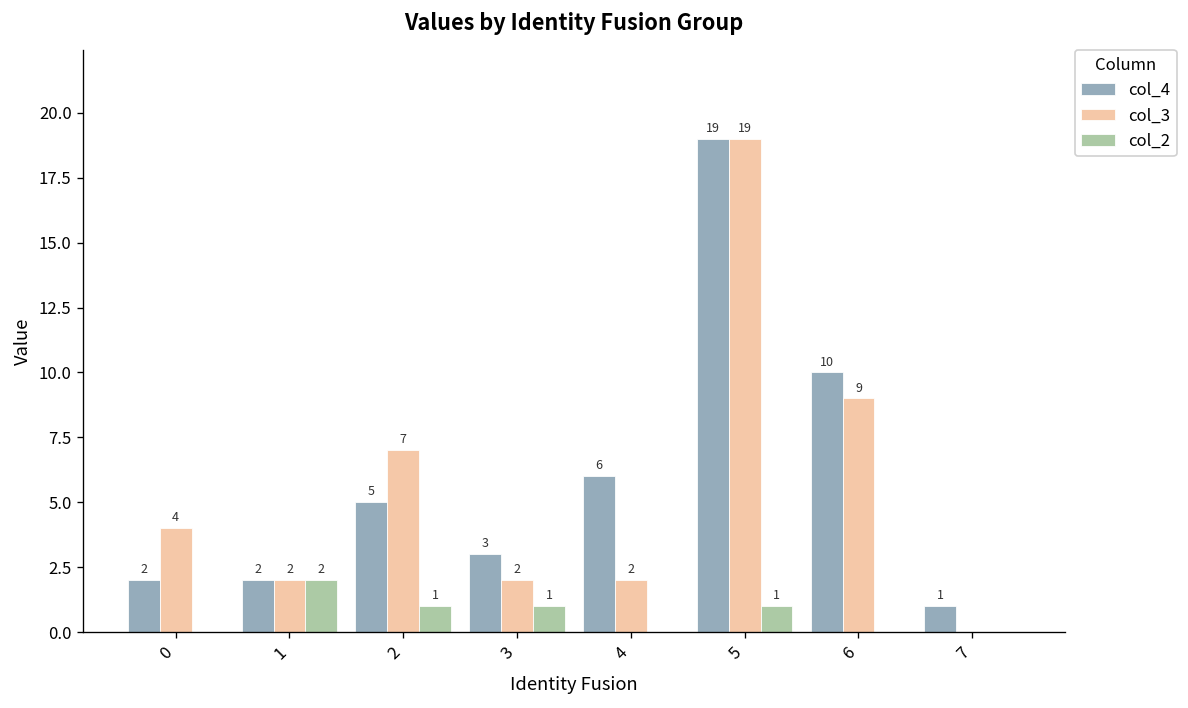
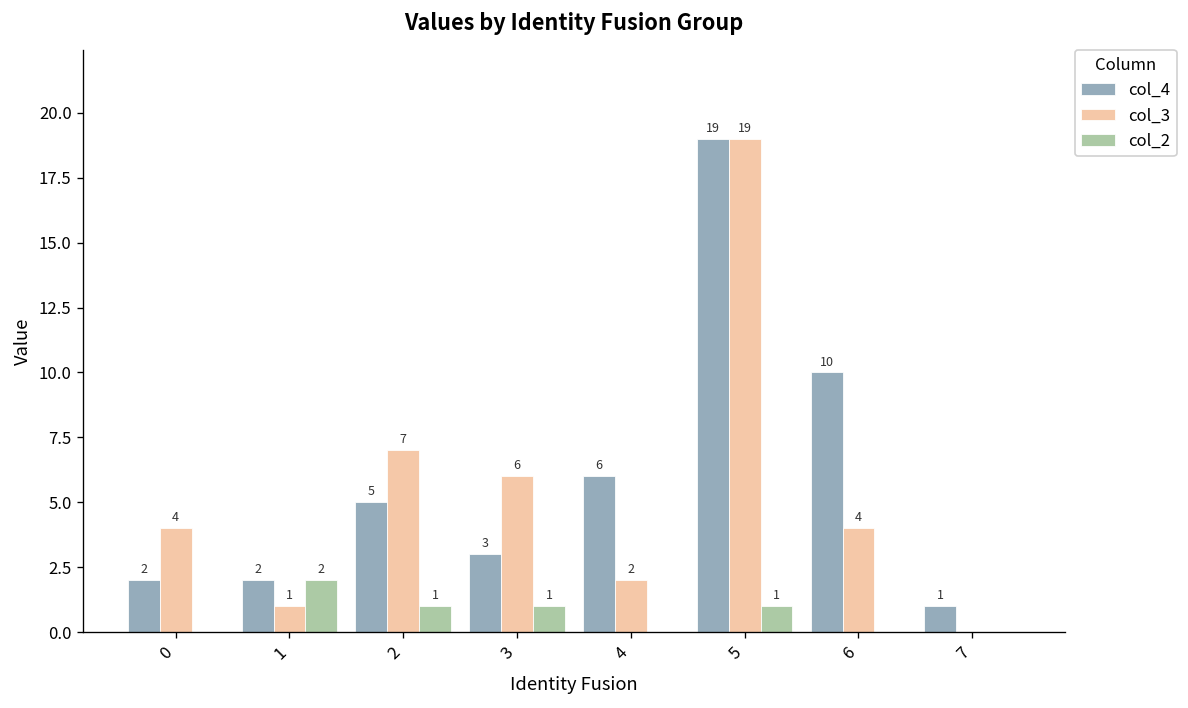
col_3, 1: 2 -> 1
col_3, 3: 2 -> 6
col_3, 6: 9 -> 4
